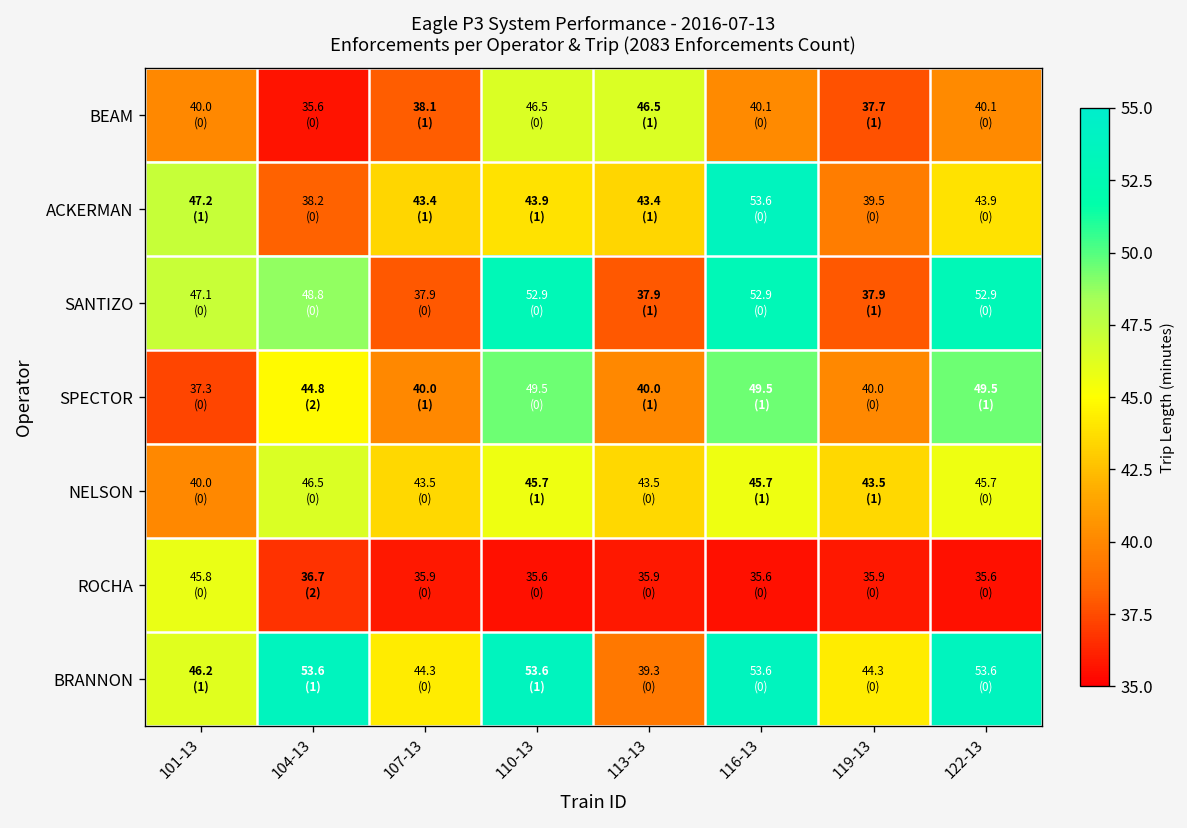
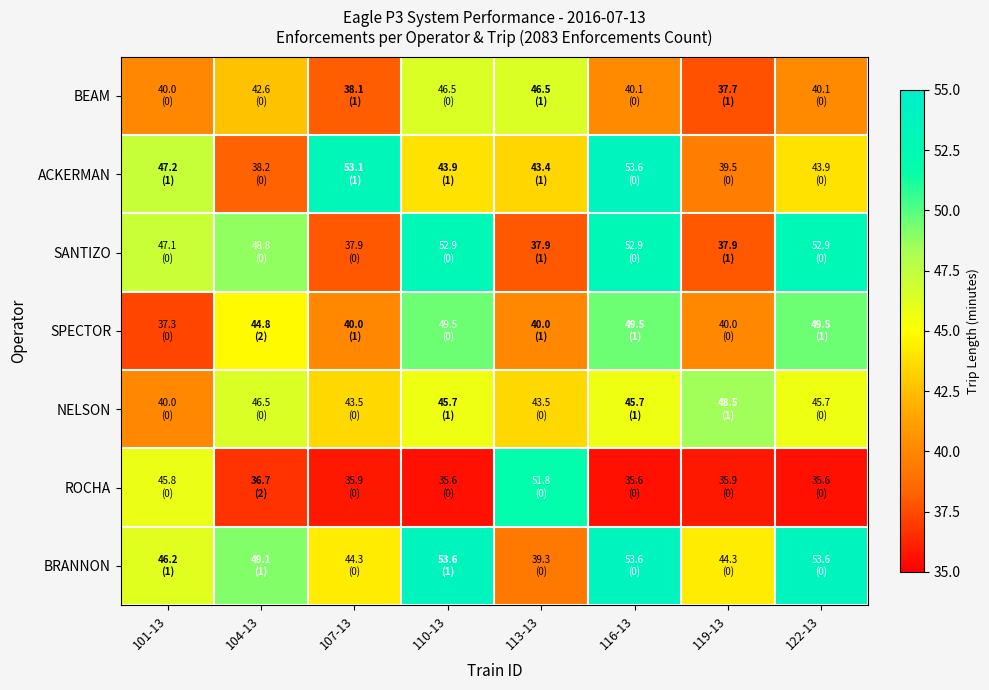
BEAM, 104-13: 35.6 -> 42.6
ACKERMAN, 107-13: 43.4 -> 53.1
NELSON, 119-13: 43.5 -> 48.5
ROCHA, 113-13: 35.9 -> 51.8
BRANNON, 104-13: 53.6 -> 49.1
